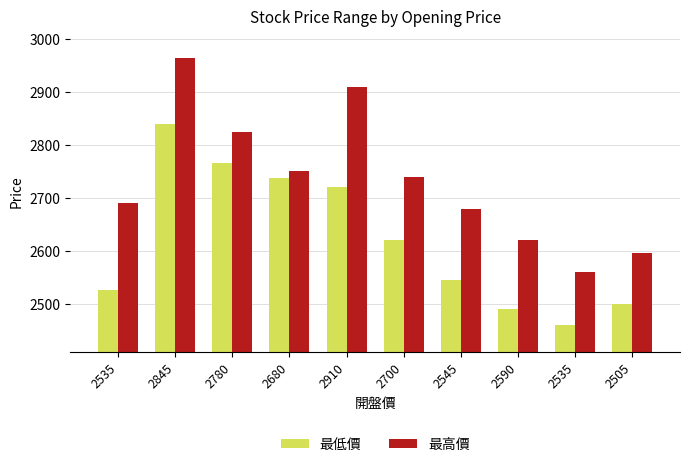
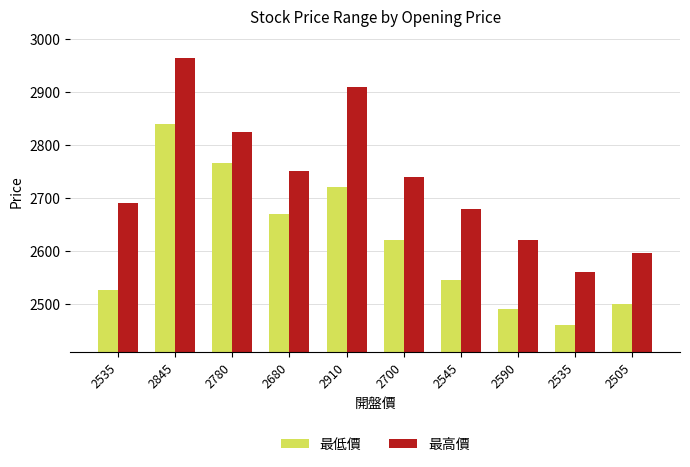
最低價, 2680: 2740 -> 2670
